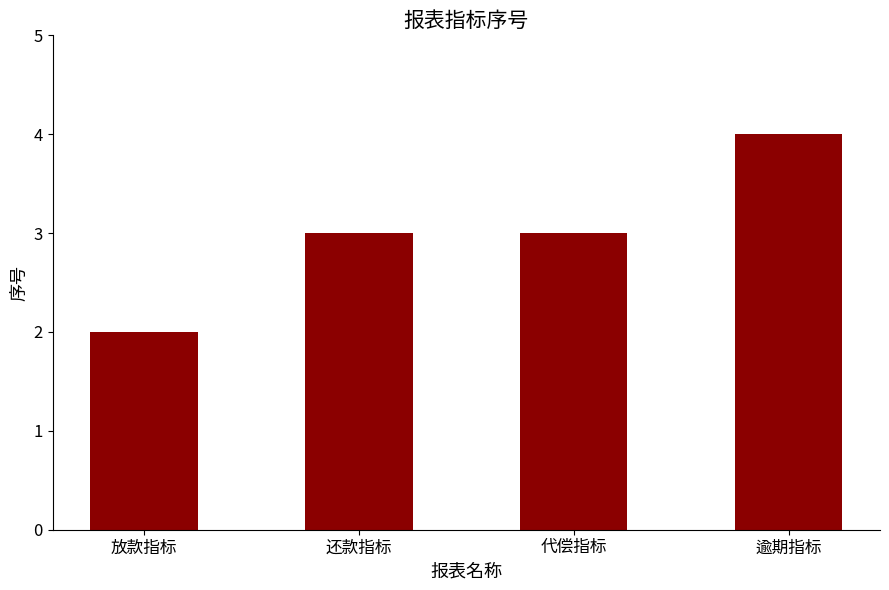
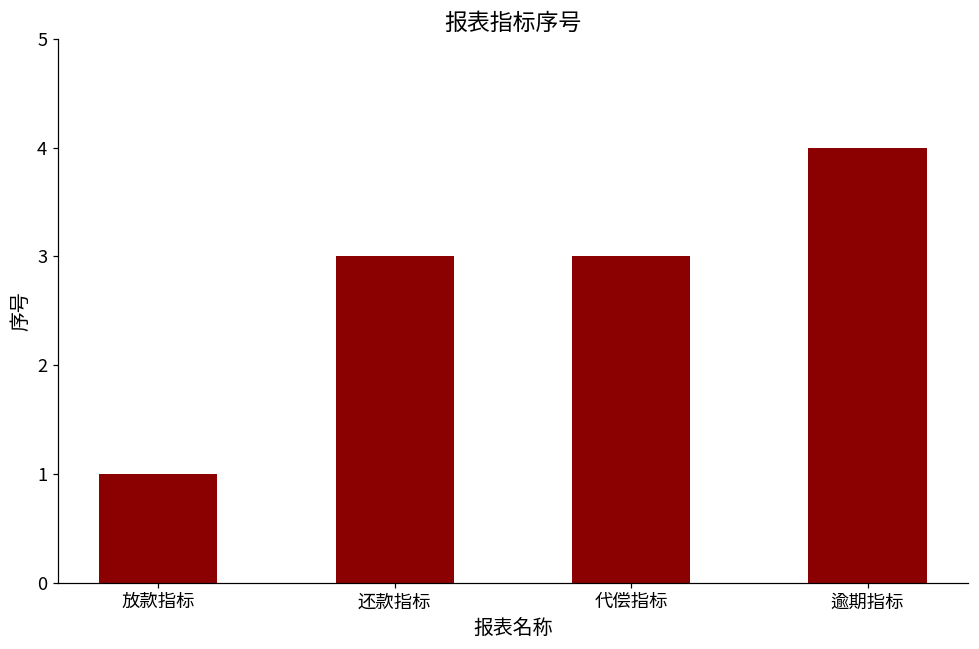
放款指标: 2 -> 1
